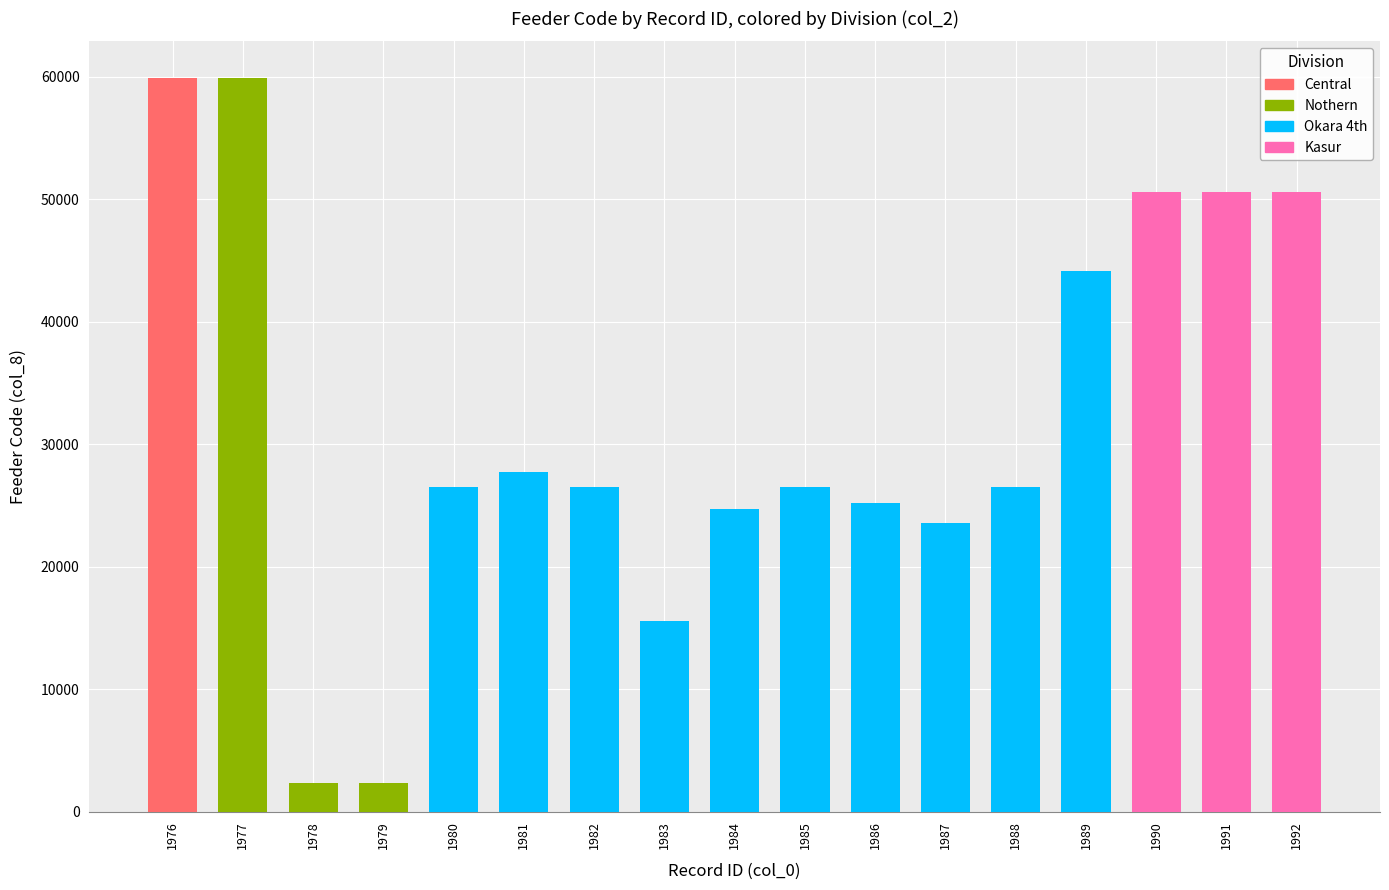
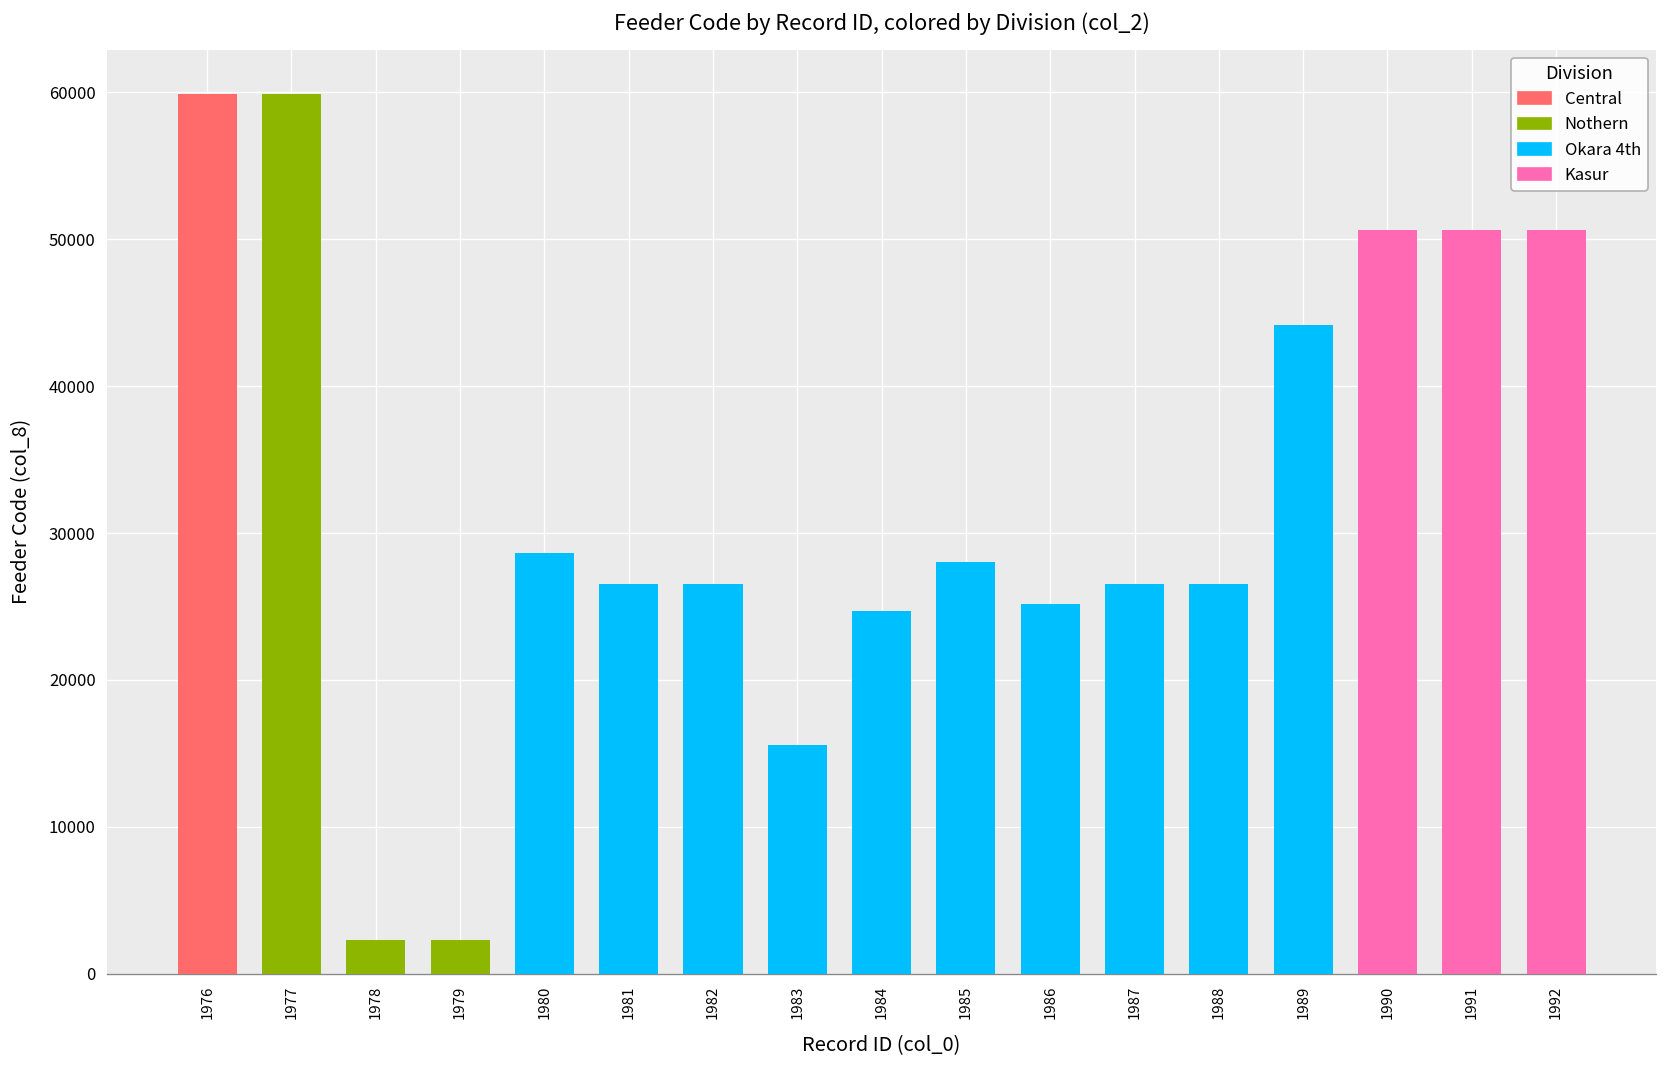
1980: 26500 -> 28600
1981: 27800 -> 26500
1985: 26500 -> 28000
1987: 23500 -> 26500
